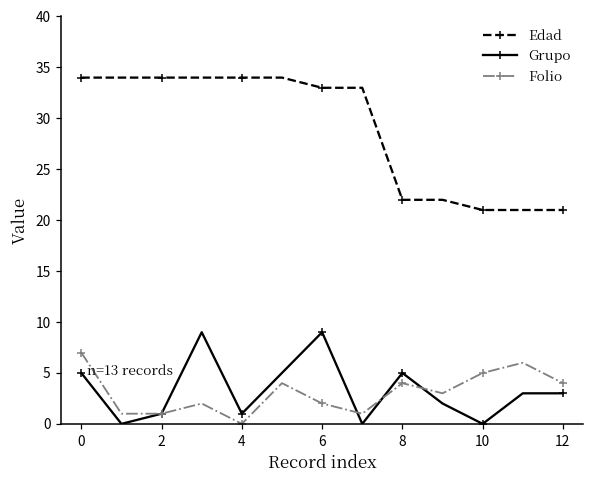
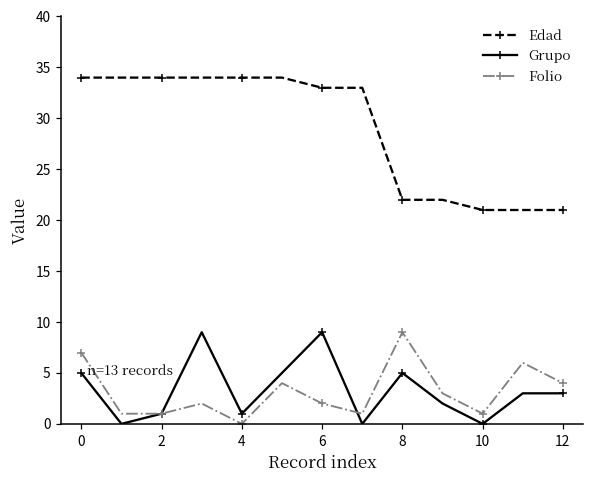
Folio, 8: 4 -> 9
Folio, 10: 5 -> 1
